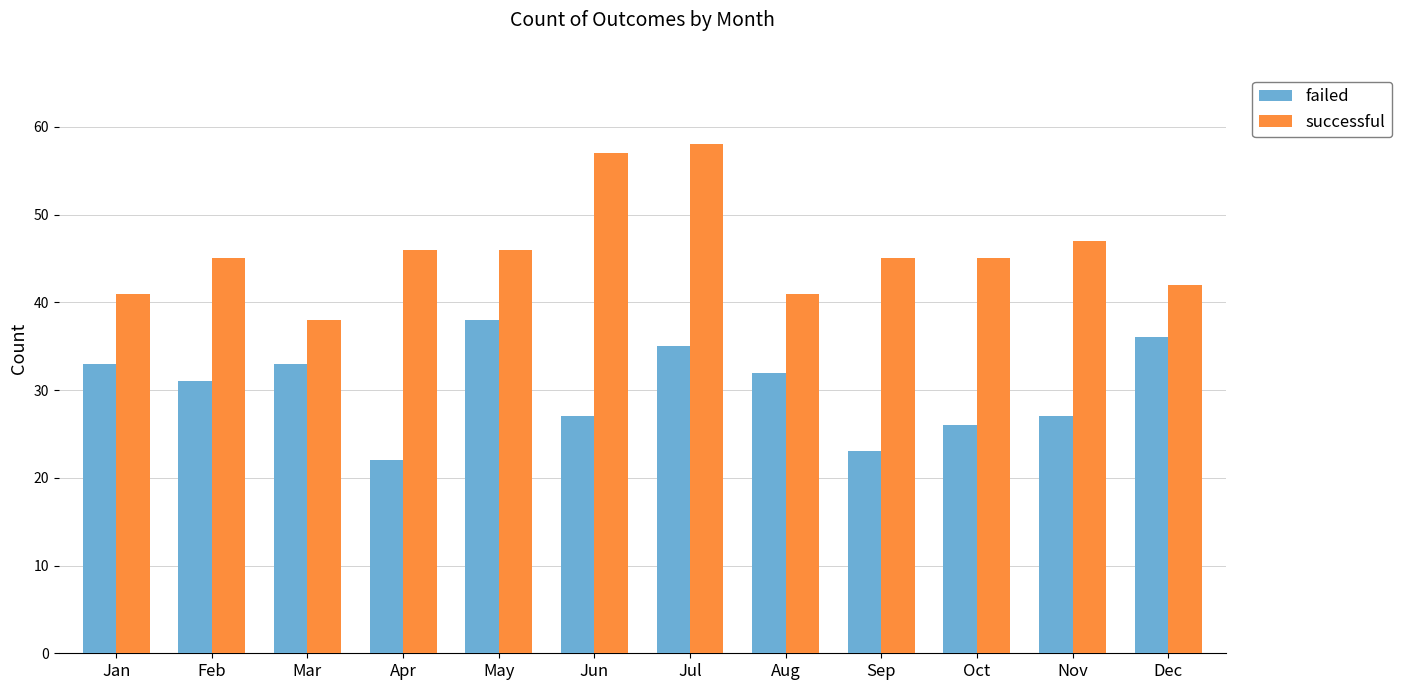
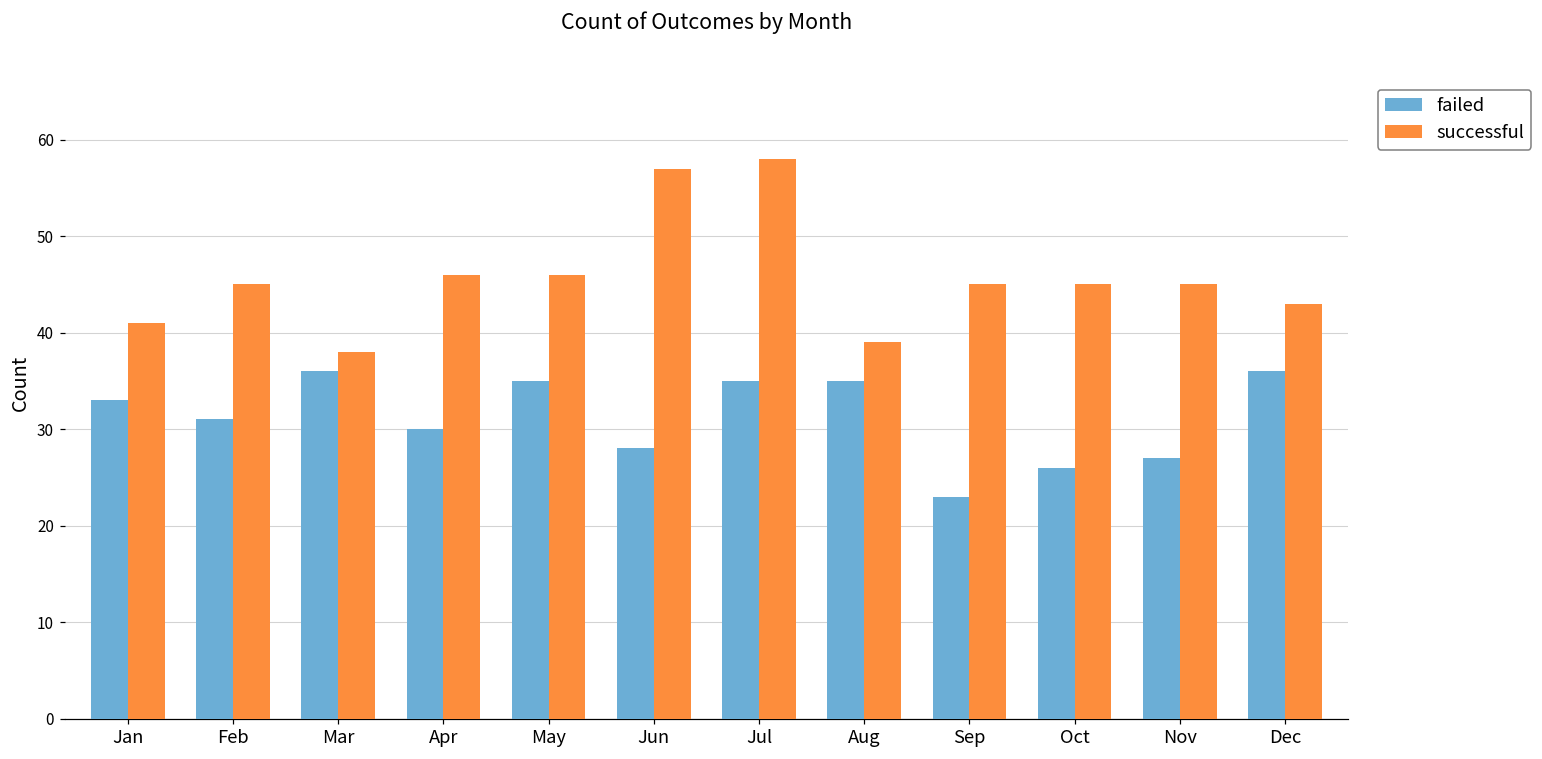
failed, Mar: 33 -> 36
failed, Apr: 22 -> 30
failed, May: 38 -> 35
failed, Jun: 27 -> 28
failed, Aug: 32 -> 35
successful, Aug: 41 -> 39
successful, Nov: 47 -> 45
successful, Dec: 42 -> 43
